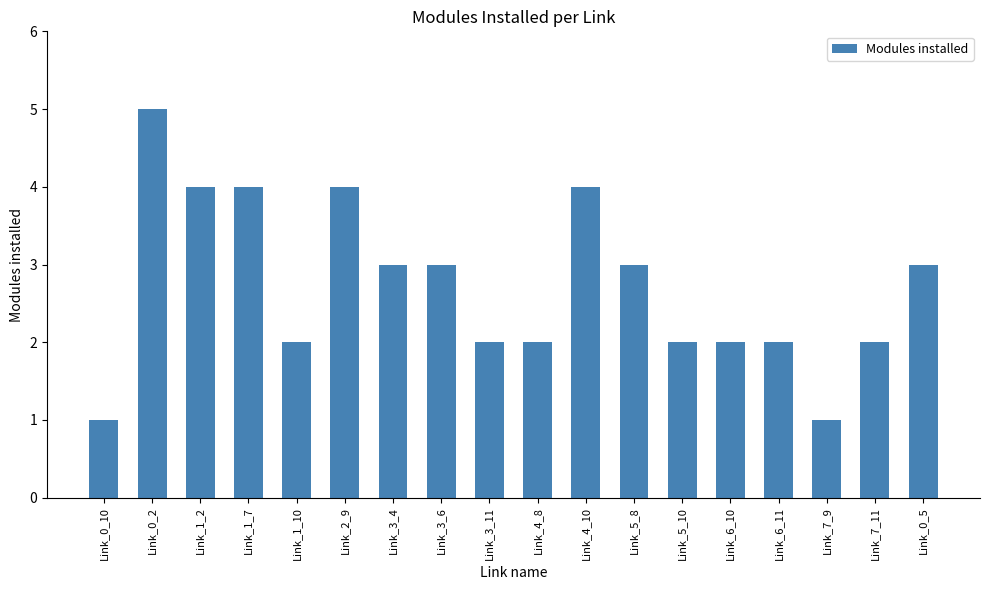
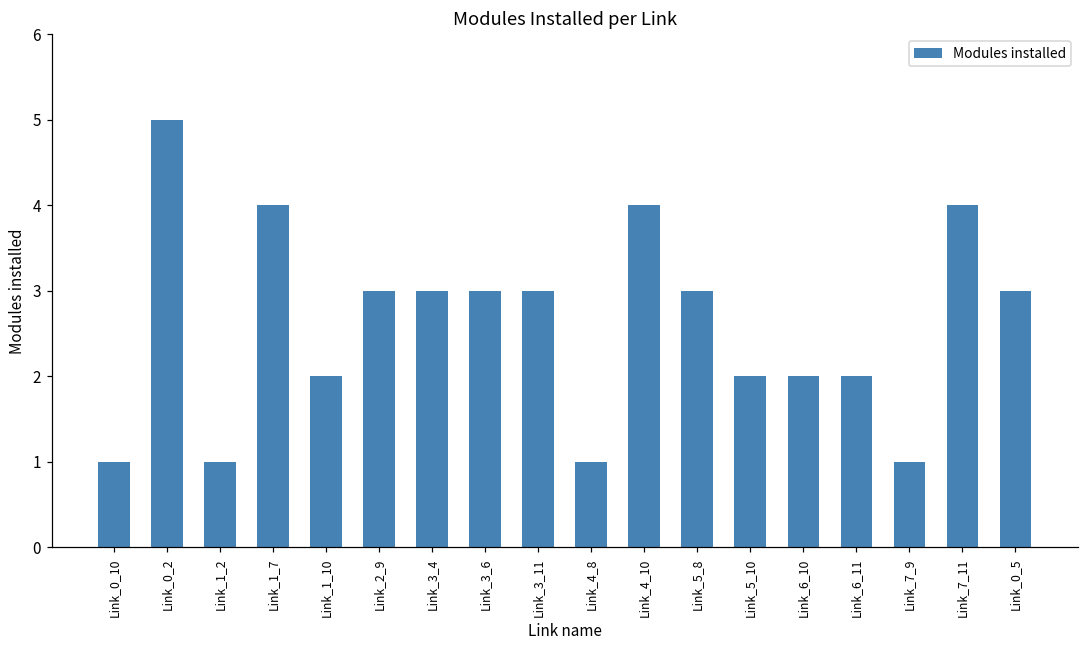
Link_1_2: 4 -> 1
Link_2_9: 4 -> 3
Link_3_11: 2 -> 3
Link_4_8: 2 -> 1
Link_7_11: 2 -> 4
